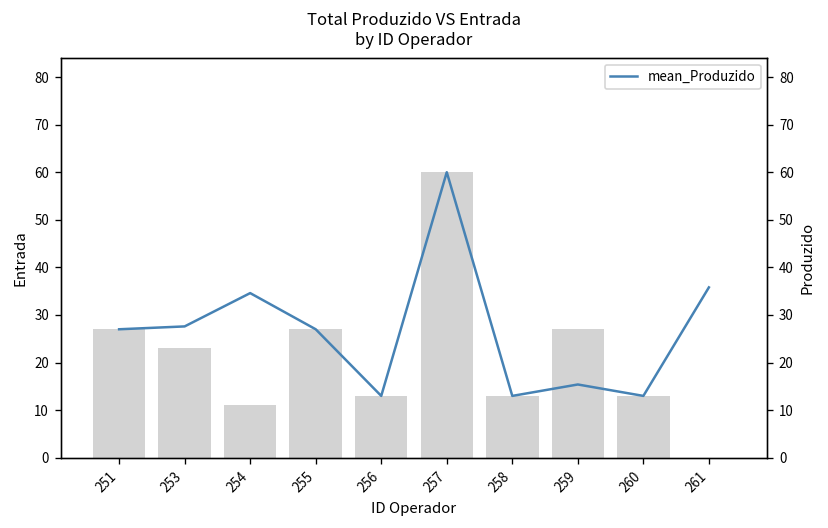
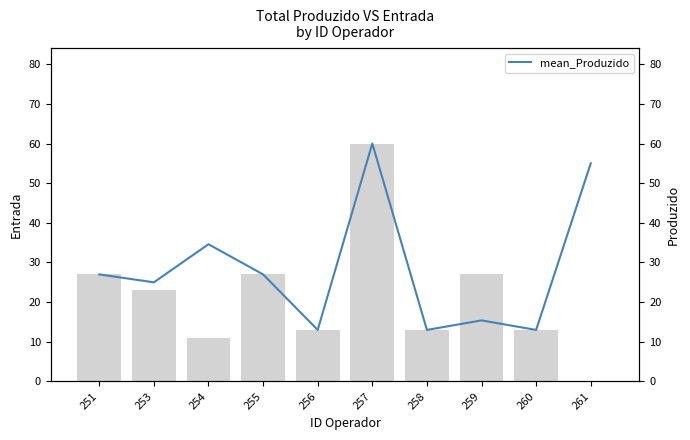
mean_Produzido, 253: 28 -> 25
mean_Produzido, 261: 36 -> 55
